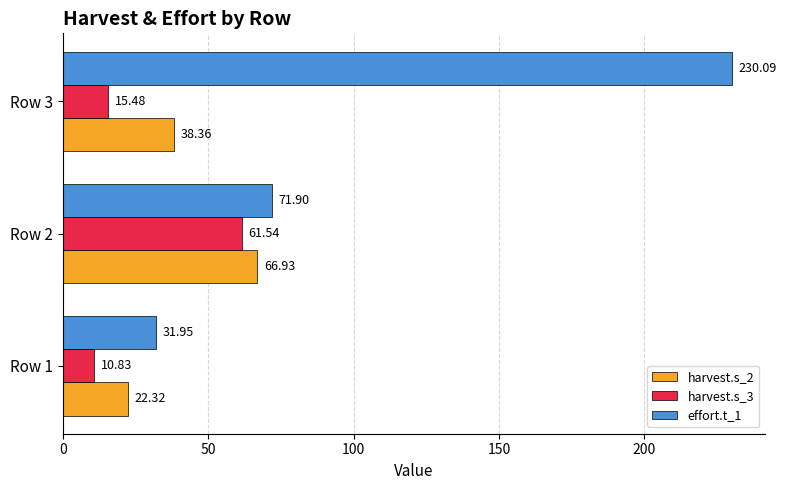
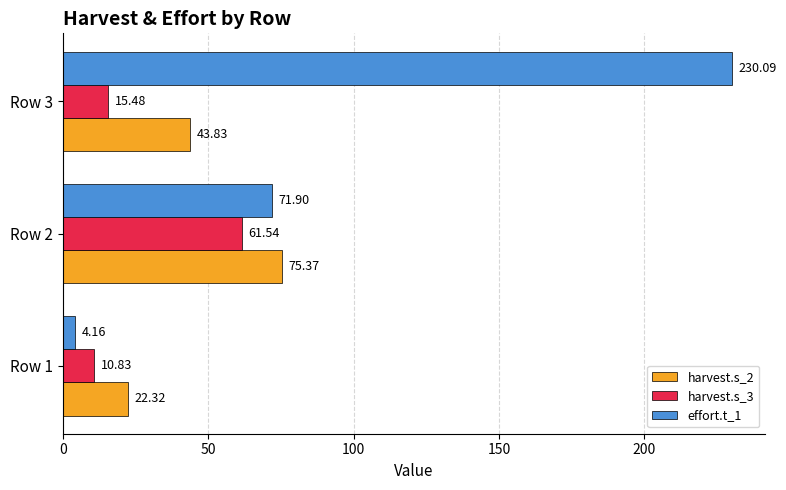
harvest.s_2, Row 3: 38.36 -> 43.83
harvest.s_2, Row 2: 66.93 -> 75.37
effort.t_1, Row 1: 31.95 -> 4.16
